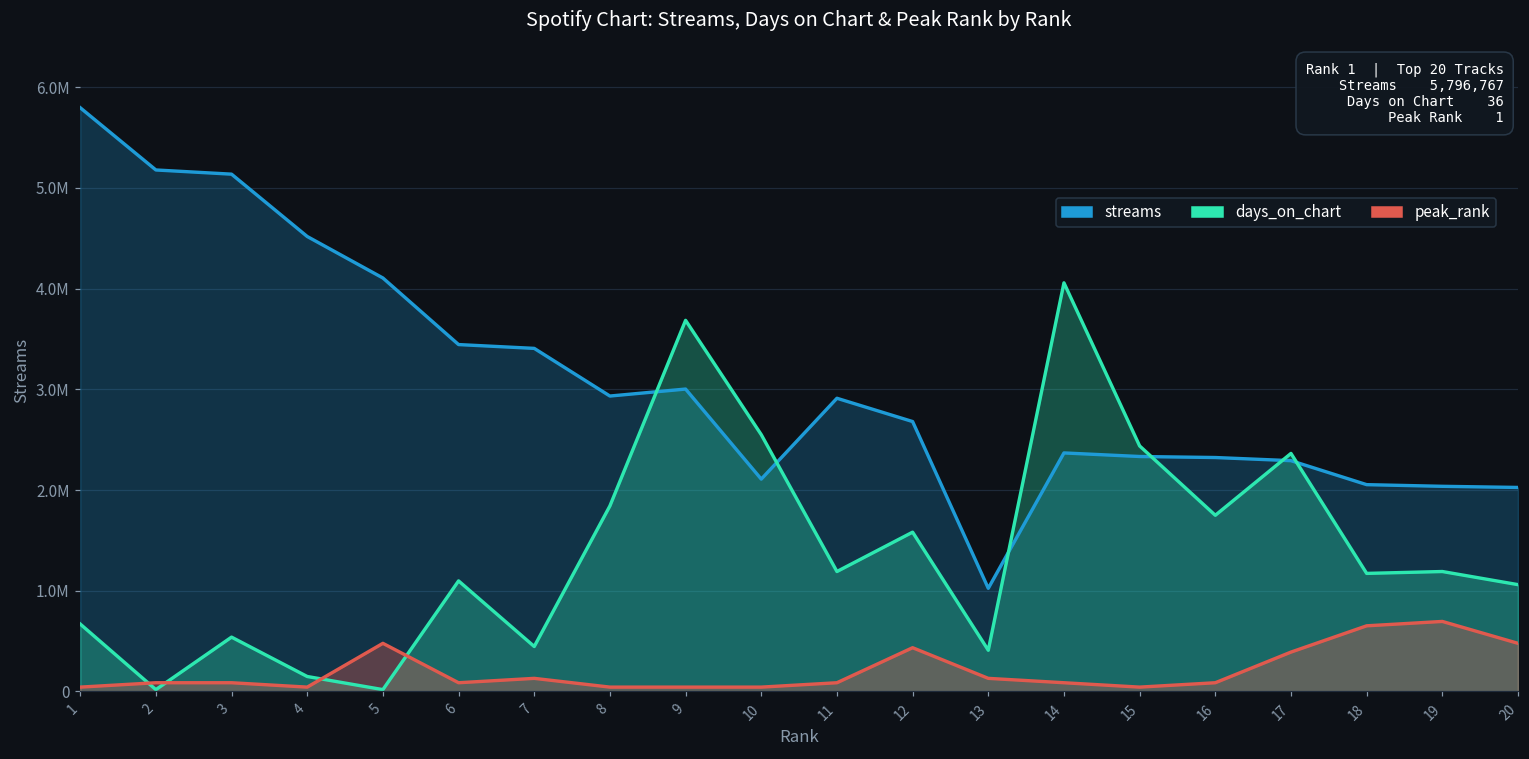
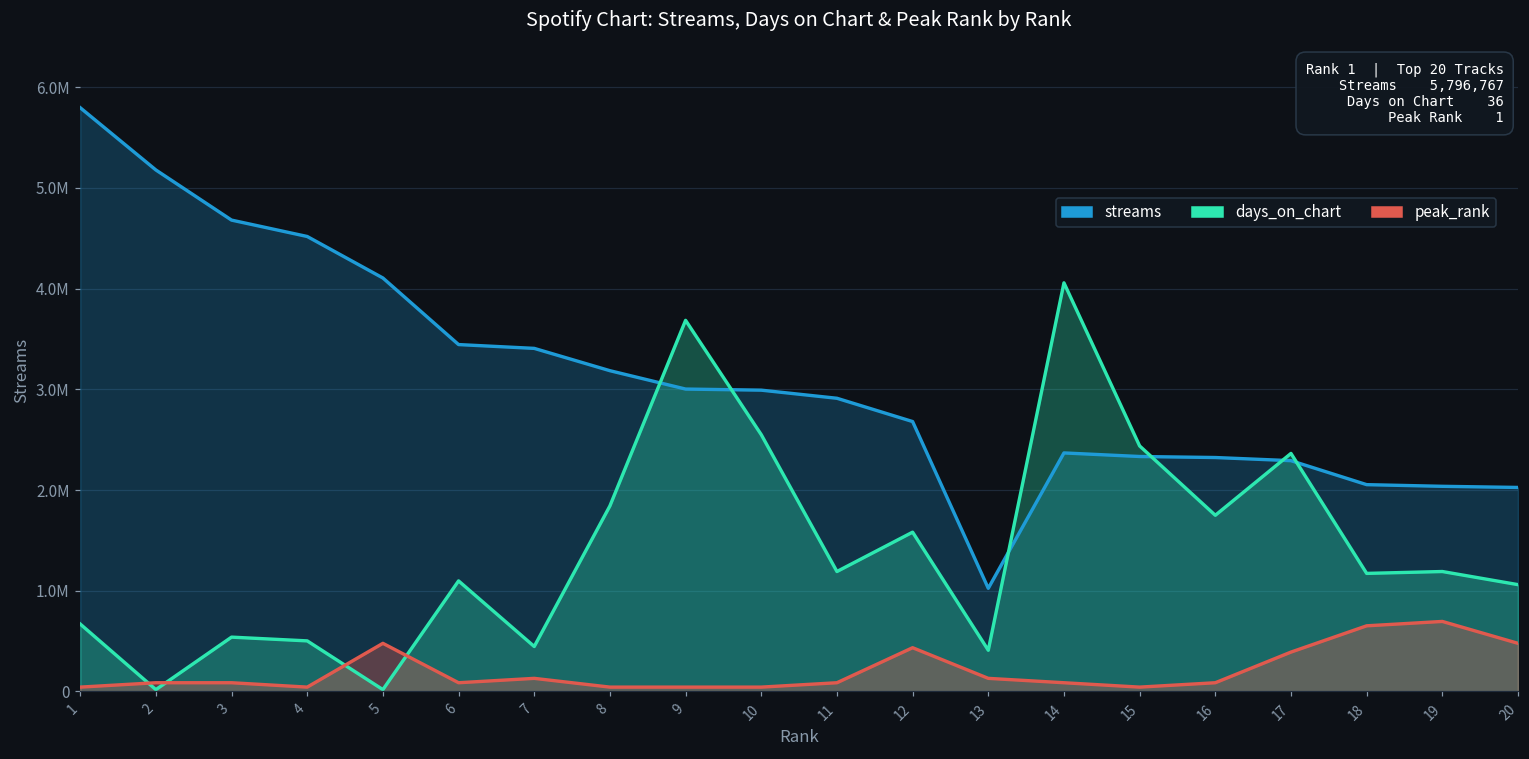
streams, 3: 5100000 -> 4700000
days_on_chart, 4: 100000 -> 500000
streams, 8: 2900000 -> 3200000
streams, 10: 2100000 -> 3000000
